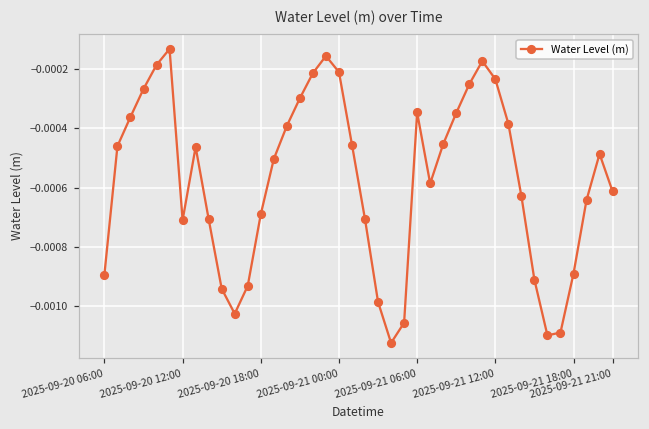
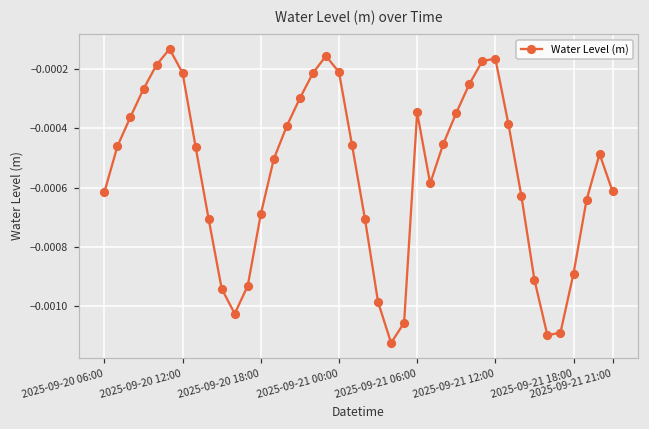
2025-09-20 06:00: -0.00089 -> -0.00062
2025-09-20 12:00: -0.00071 -> -0.00021
2025-09-21 12:00: -0.00023 -> -0.00016
